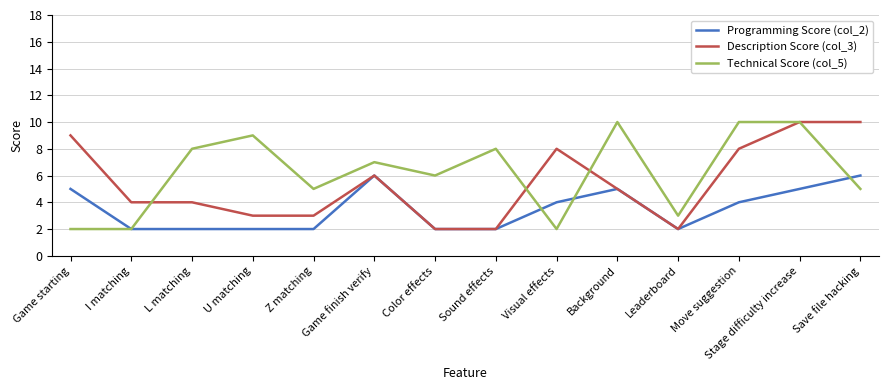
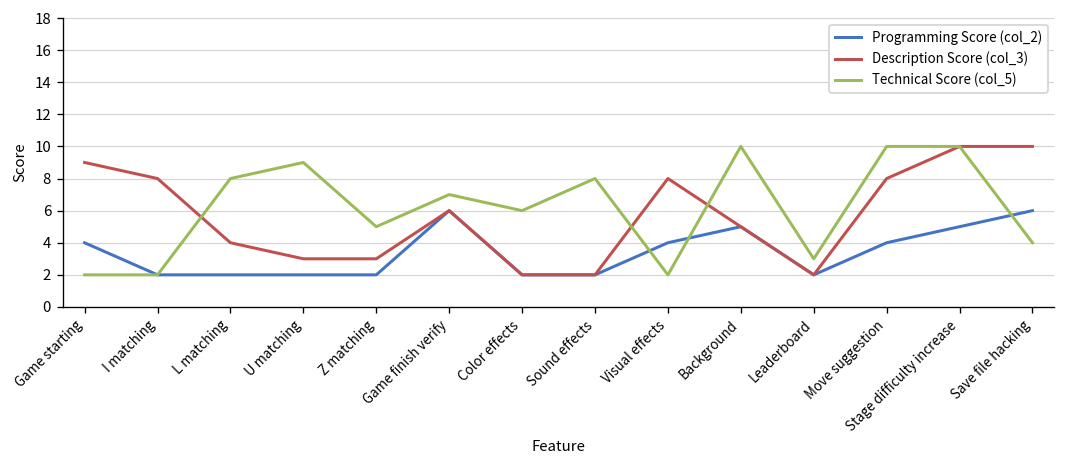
Programming Score (col_2), Game starting: 5 -> 4
Description Score (col_3), I matching: 4 -> 8
Technical Score (col_5), Save file hacking: 5 -> 4
